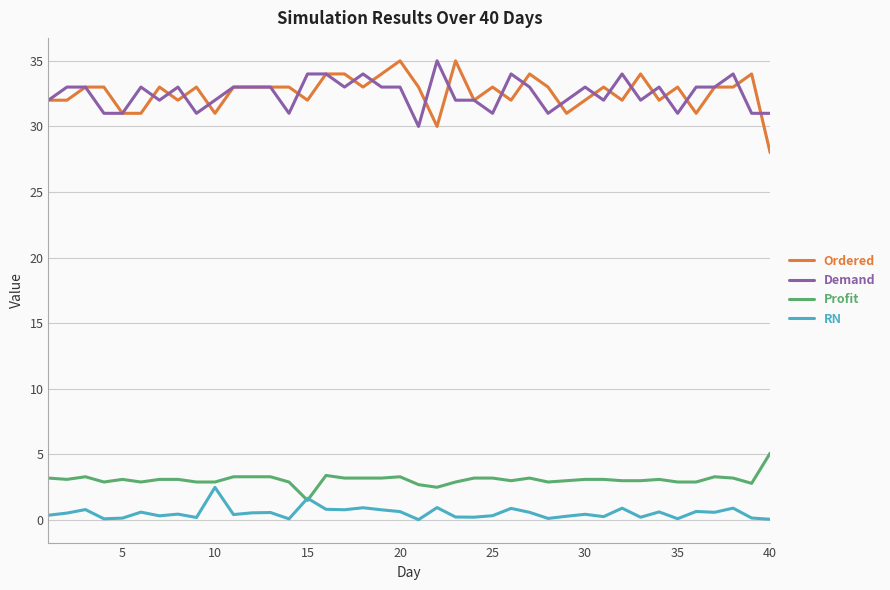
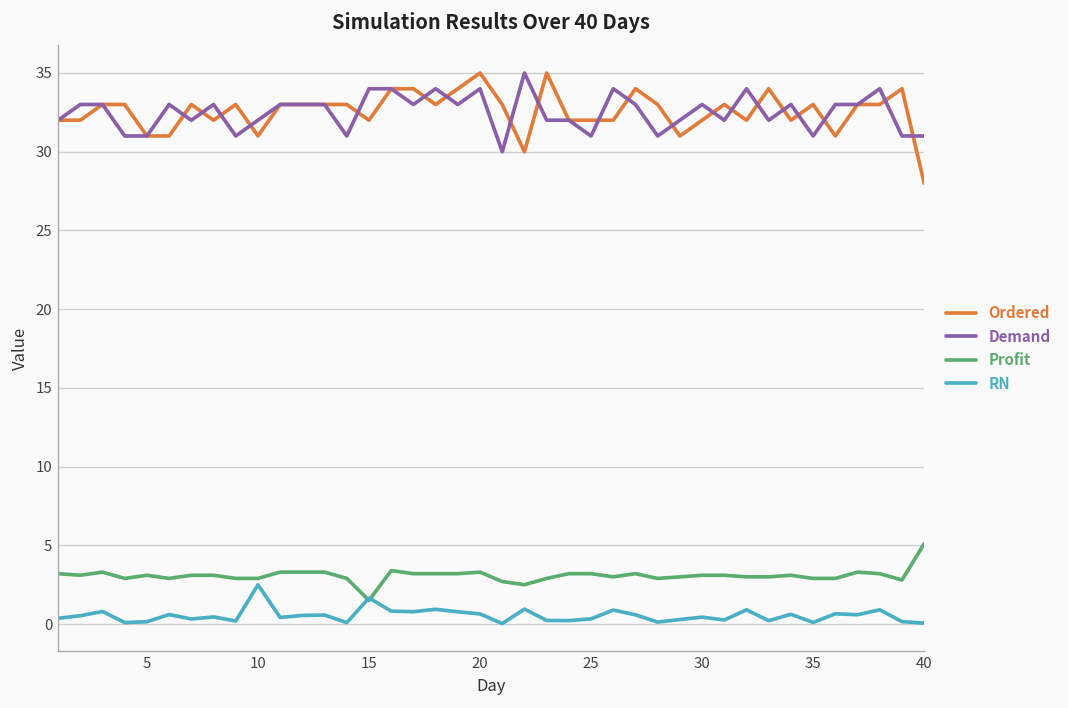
Demand, 20: 33 -> 34
Ordered, 25: 33 -> 32
